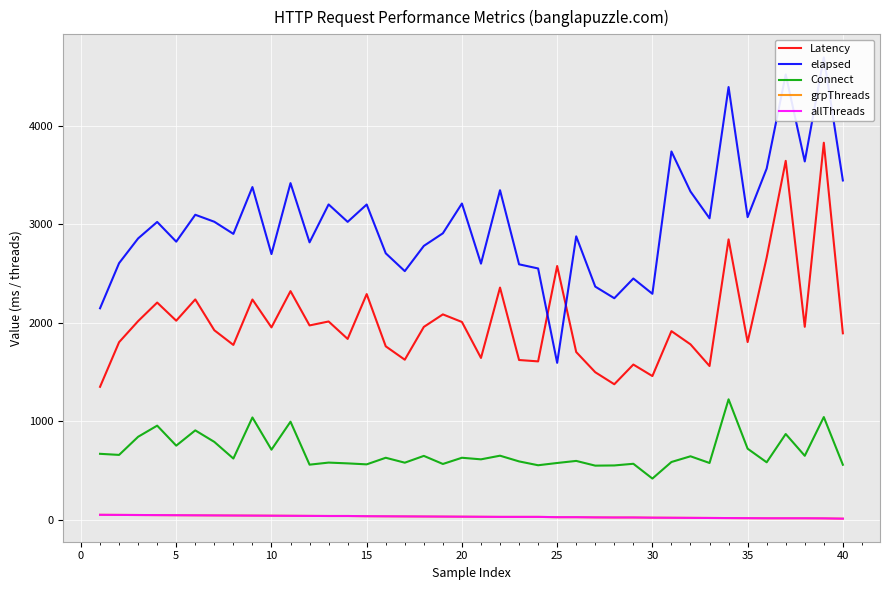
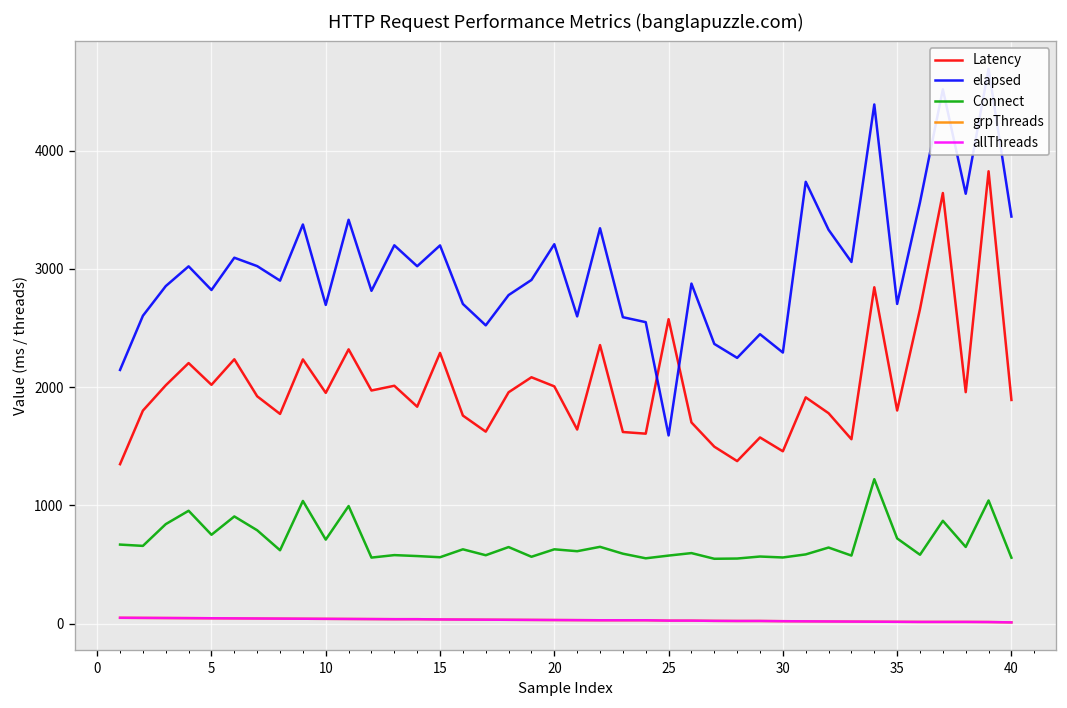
Connect, 30: 400 -> 600
elapsed, 35: 3100 -> 2700
